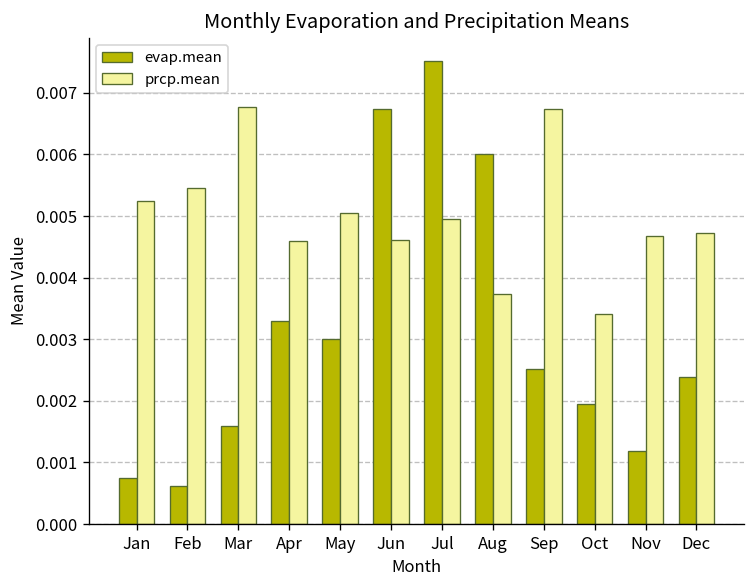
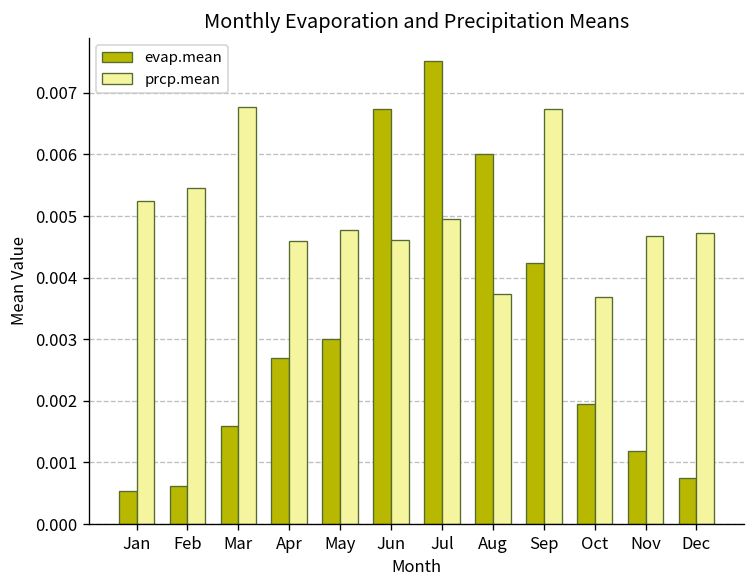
evap.mean, Jan: 0.0007 -> 0.0005
evap.mean, Apr: 0.0033 -> 0.0027
prcp.mean, May: 0.0051 -> 0.0048
evap.mean, Sep: 0.0025 -> 0.0042
prcp.mean, Oct: 0.0034 -> 0.0037
evap.mean, Dec: 0.0024 -> 0.0007
